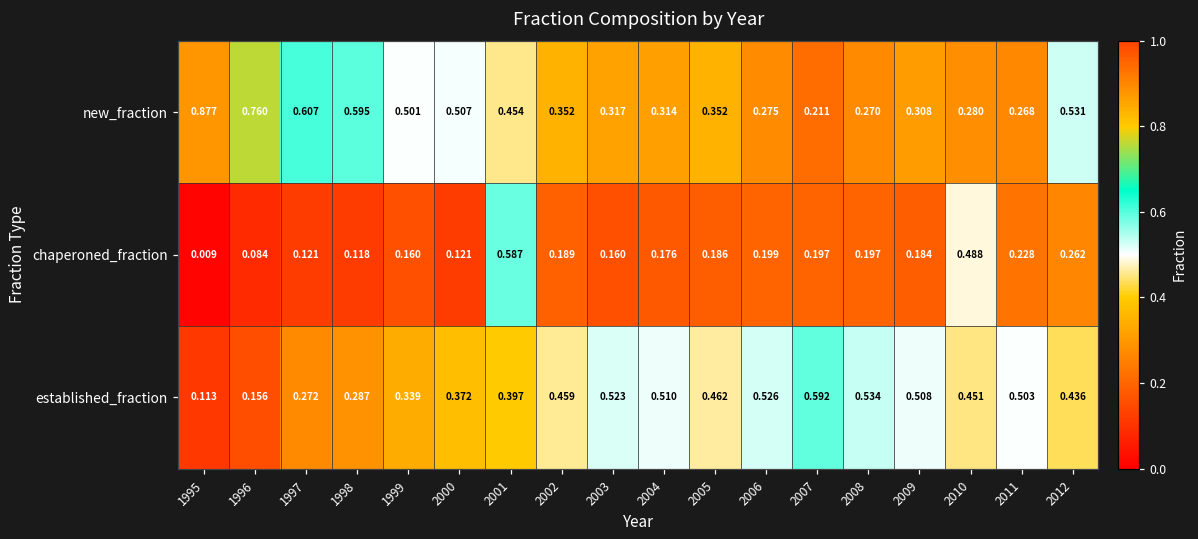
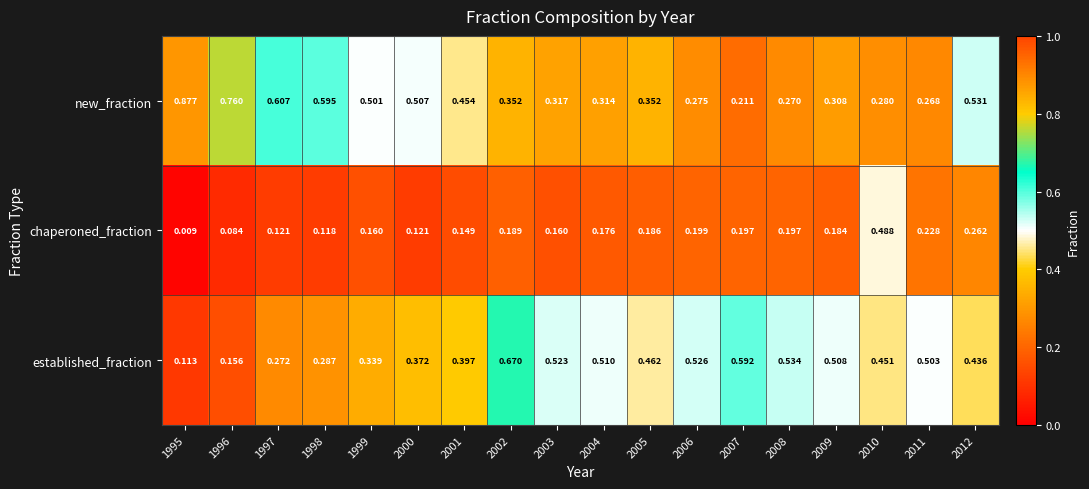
chaperoned_fraction, 2001: 0.587 -> 0.149
established_fraction, 2002: 0.459 -> 0.670
